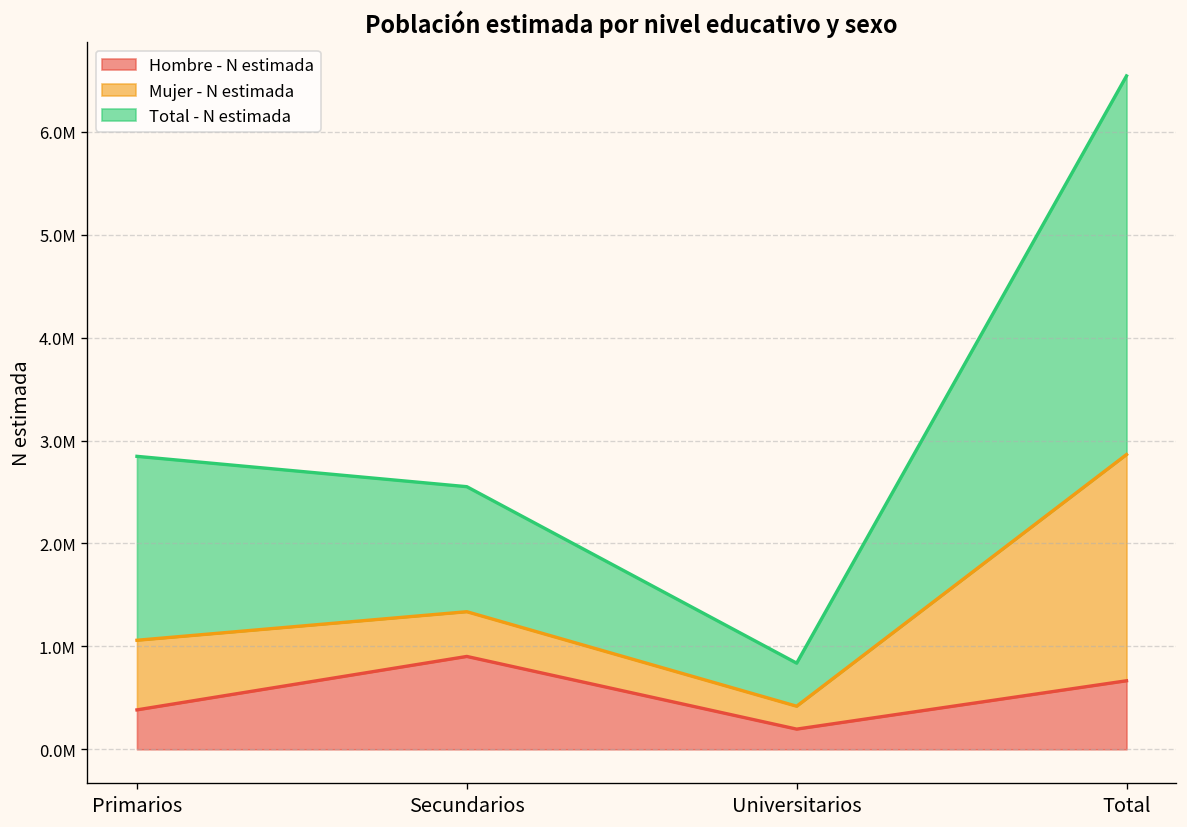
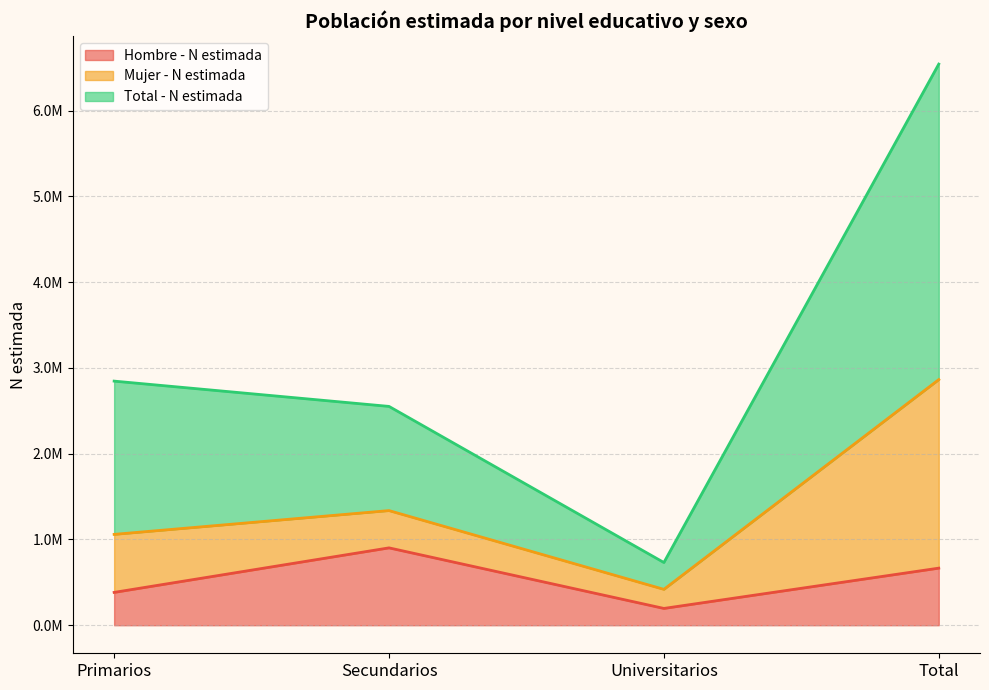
Total - N estimada, Universitarios: 400000 -> 300000
